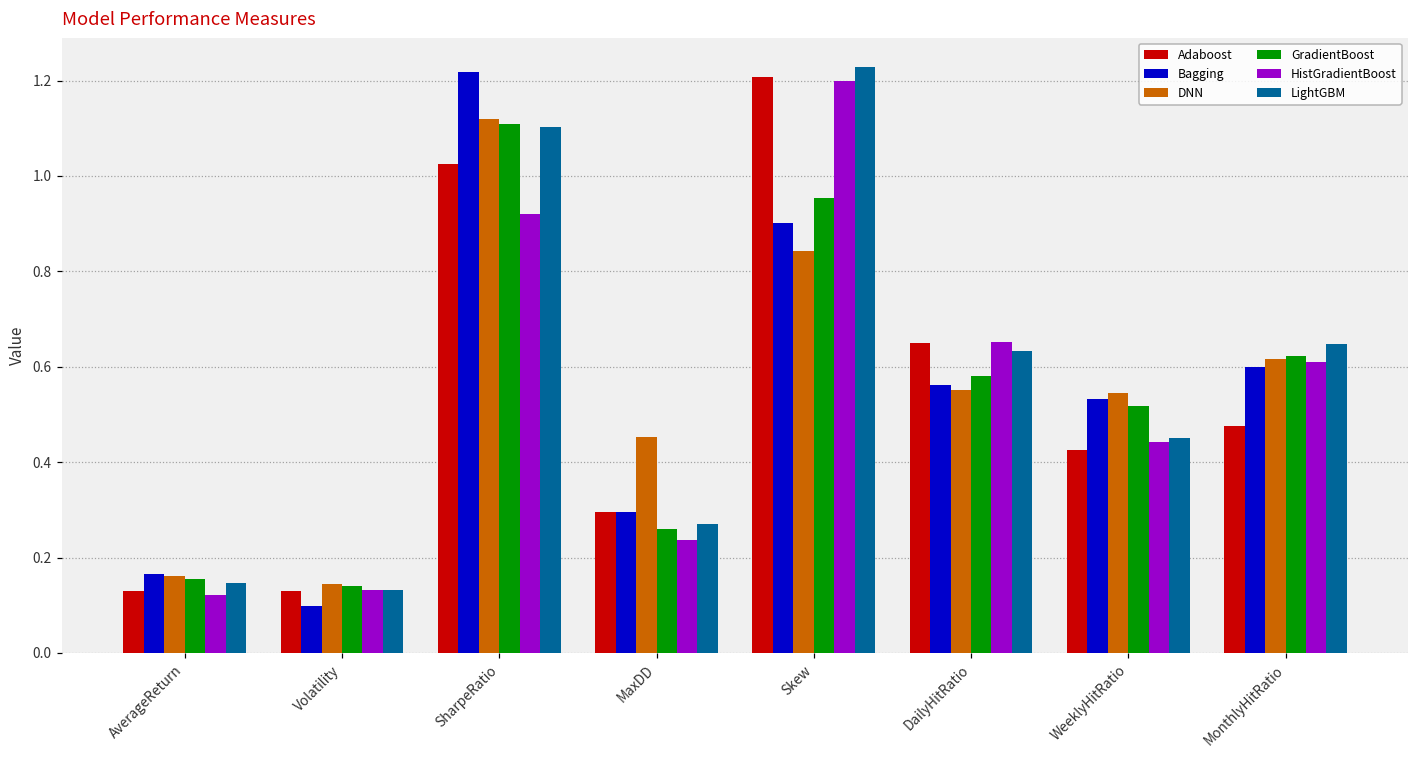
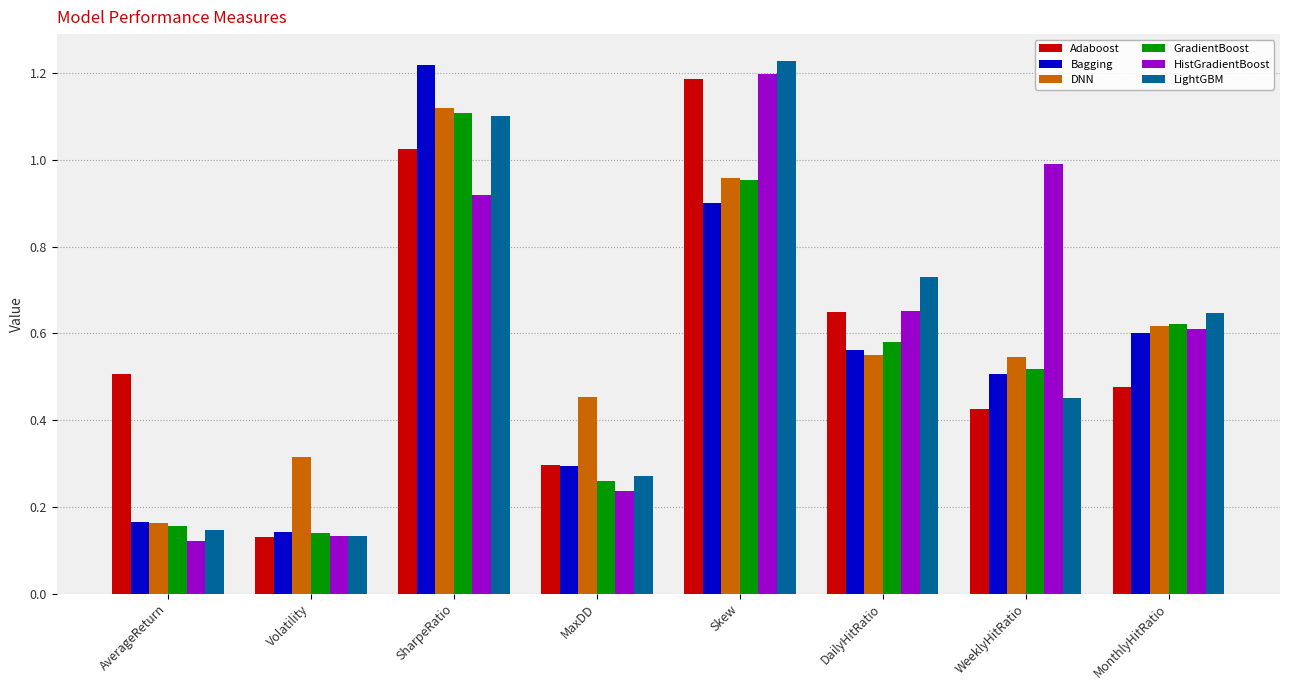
Adaboost, AverageReturn: 0.13 -> 0.51
Bagging, Volatility: 0.10 -> 0.14
DNN, Volatility: 0.14 -> 0.32
Adaboost, Skew: 1.21 -> 1.19
DNN, Skew: 0.84 -> 0.96
LightGBM, DailyHitRatio: 0.63 -> 0.73
Bagging, WeeklyHitRatio: 0.53 -> 0.51
HistGradientBoost, WeeklyHitRatio: 0.44 -> 0.99
